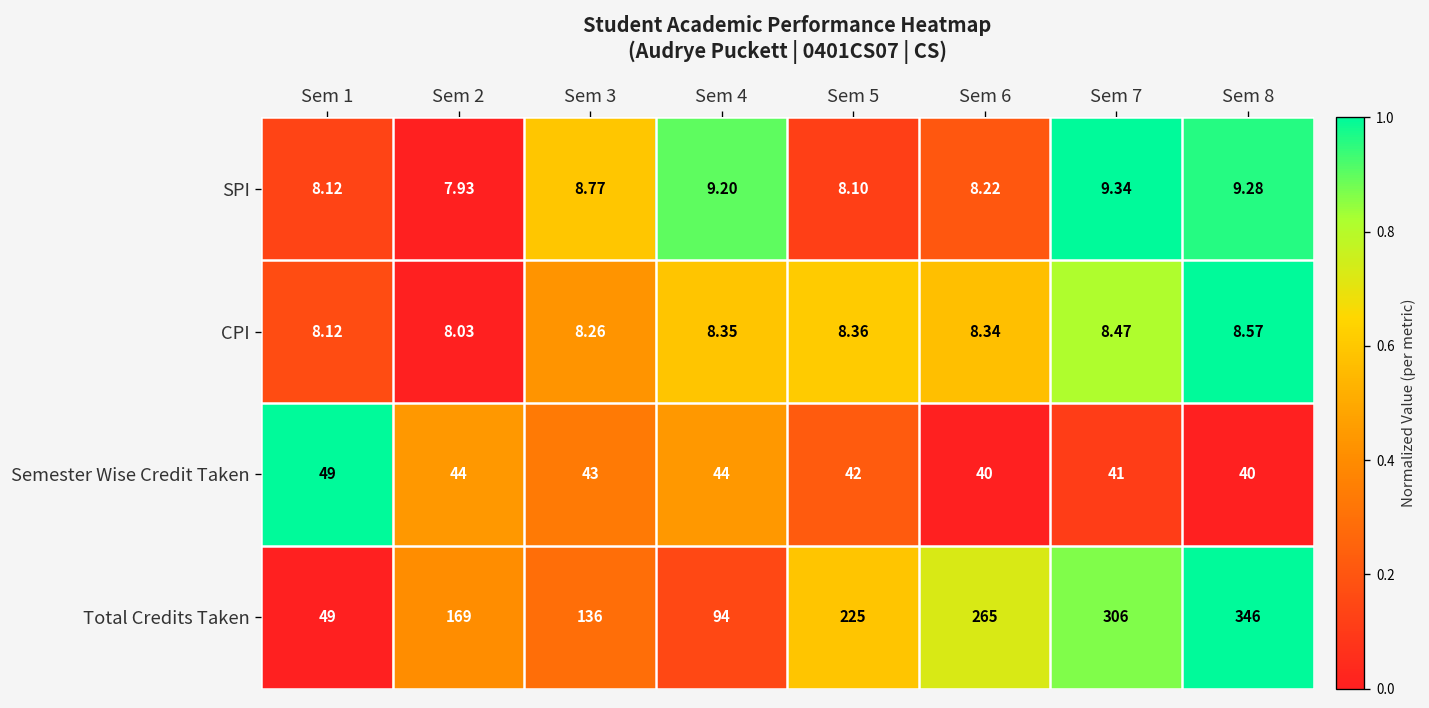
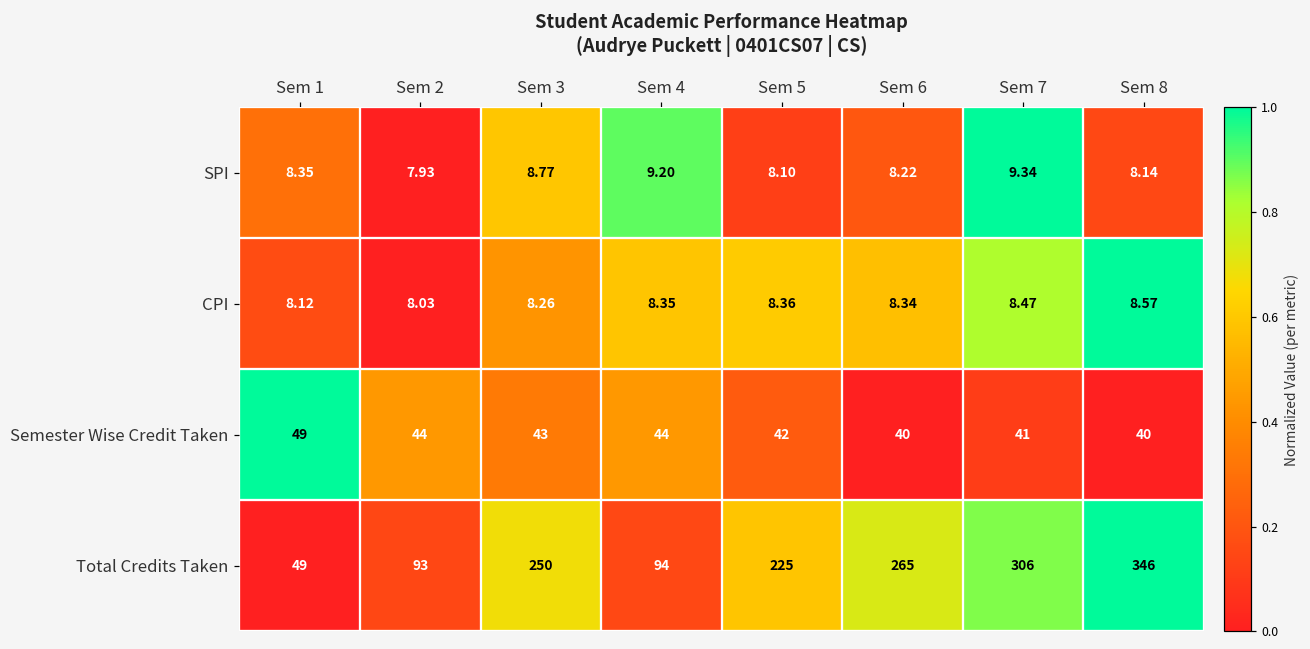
SPI, Sem 1: 8.12 -> 8.35
SPI, Sem 8: 9.28 -> 8.14
Total Credits Taken, Sem 2: 169 -> 93
Total Credits Taken, Sem 3: 136 -> 250
